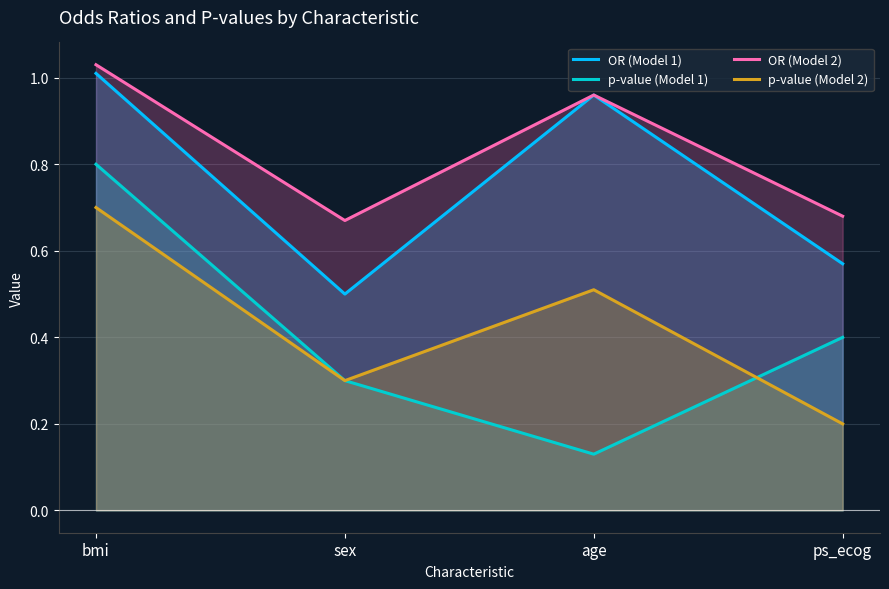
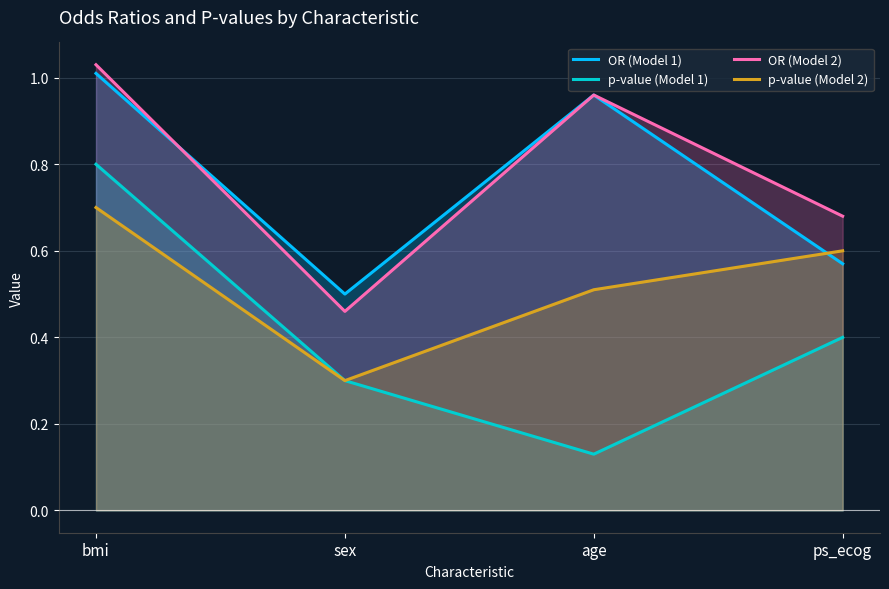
OR (Model 2), sex: 0.67 -> 0.46
p-value (Model 2), ps_ecog: 0.2 -> 0.6
